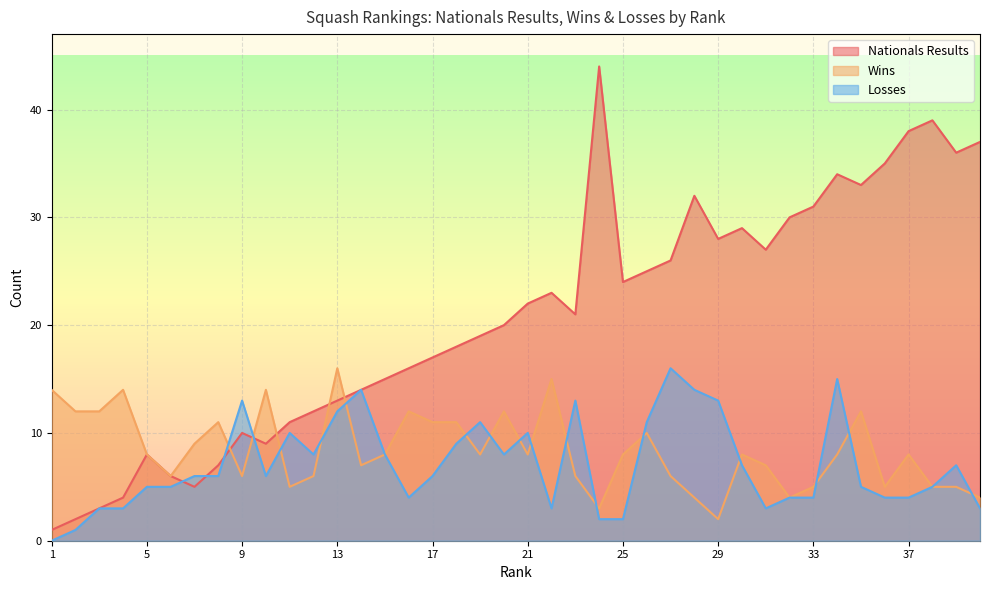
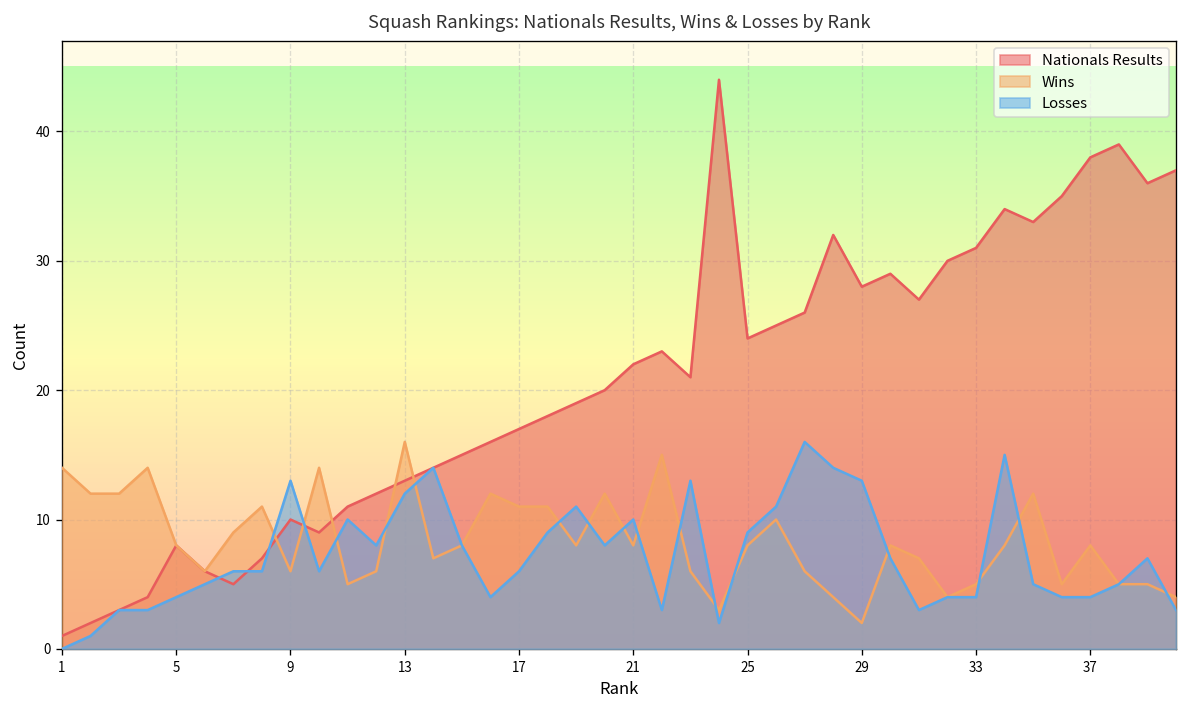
Losses, 5: 5 -> 4
Losses, 25: 2 -> 9
